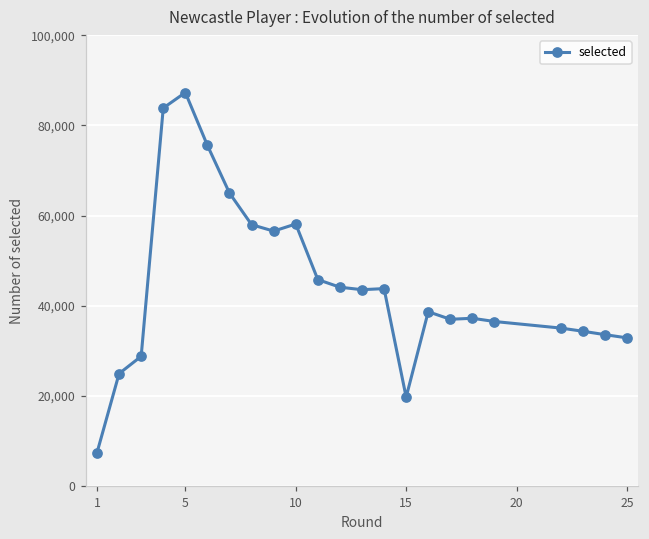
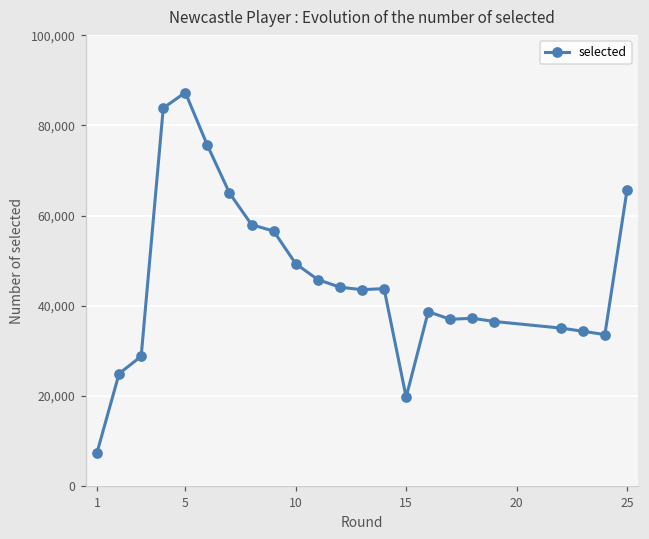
10: 58,000 -> 49,000
25: 33,000 -> 66,000
